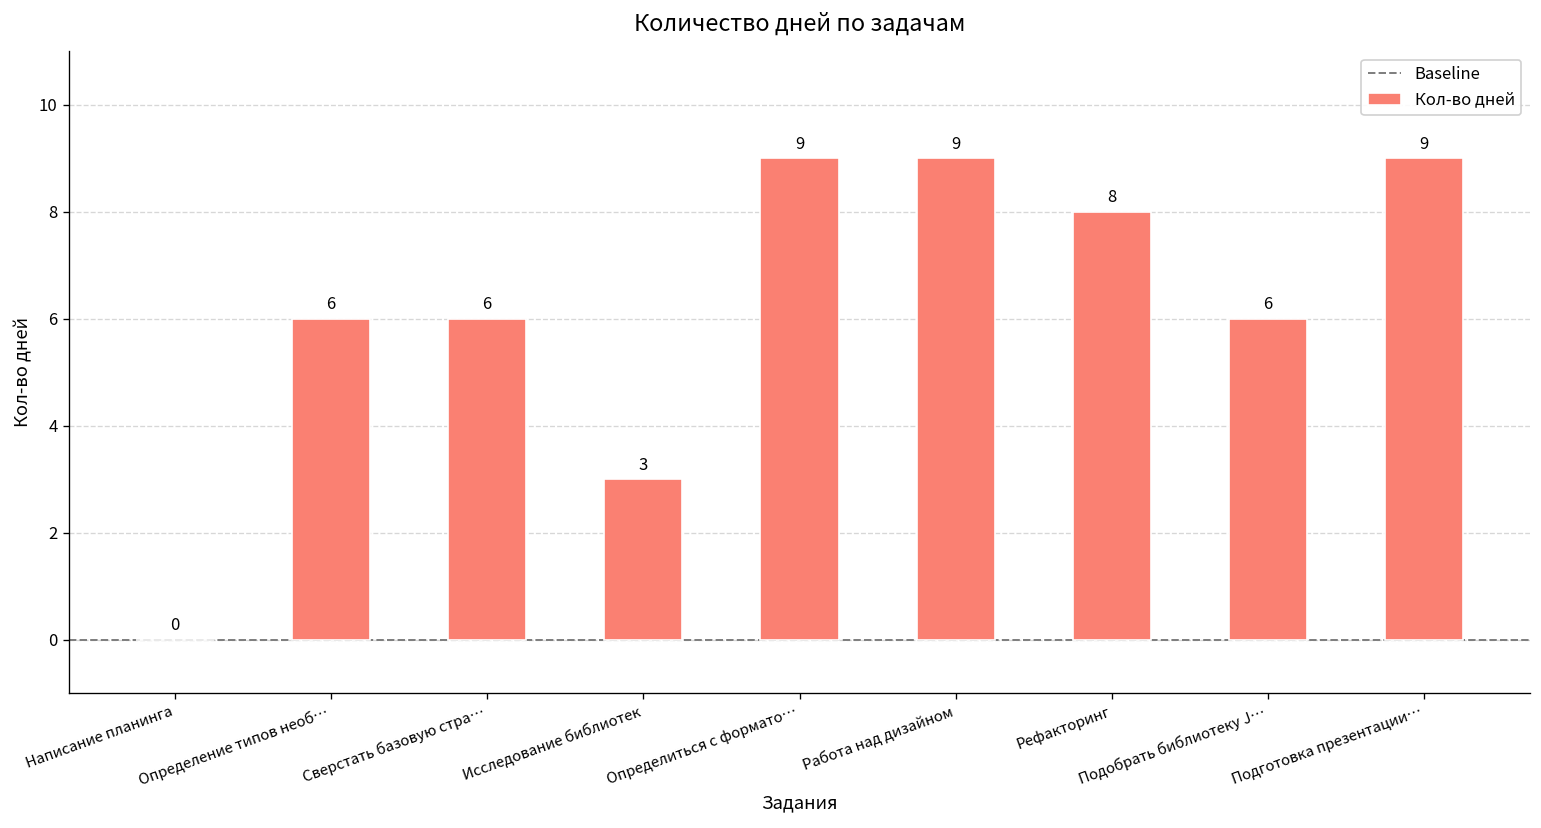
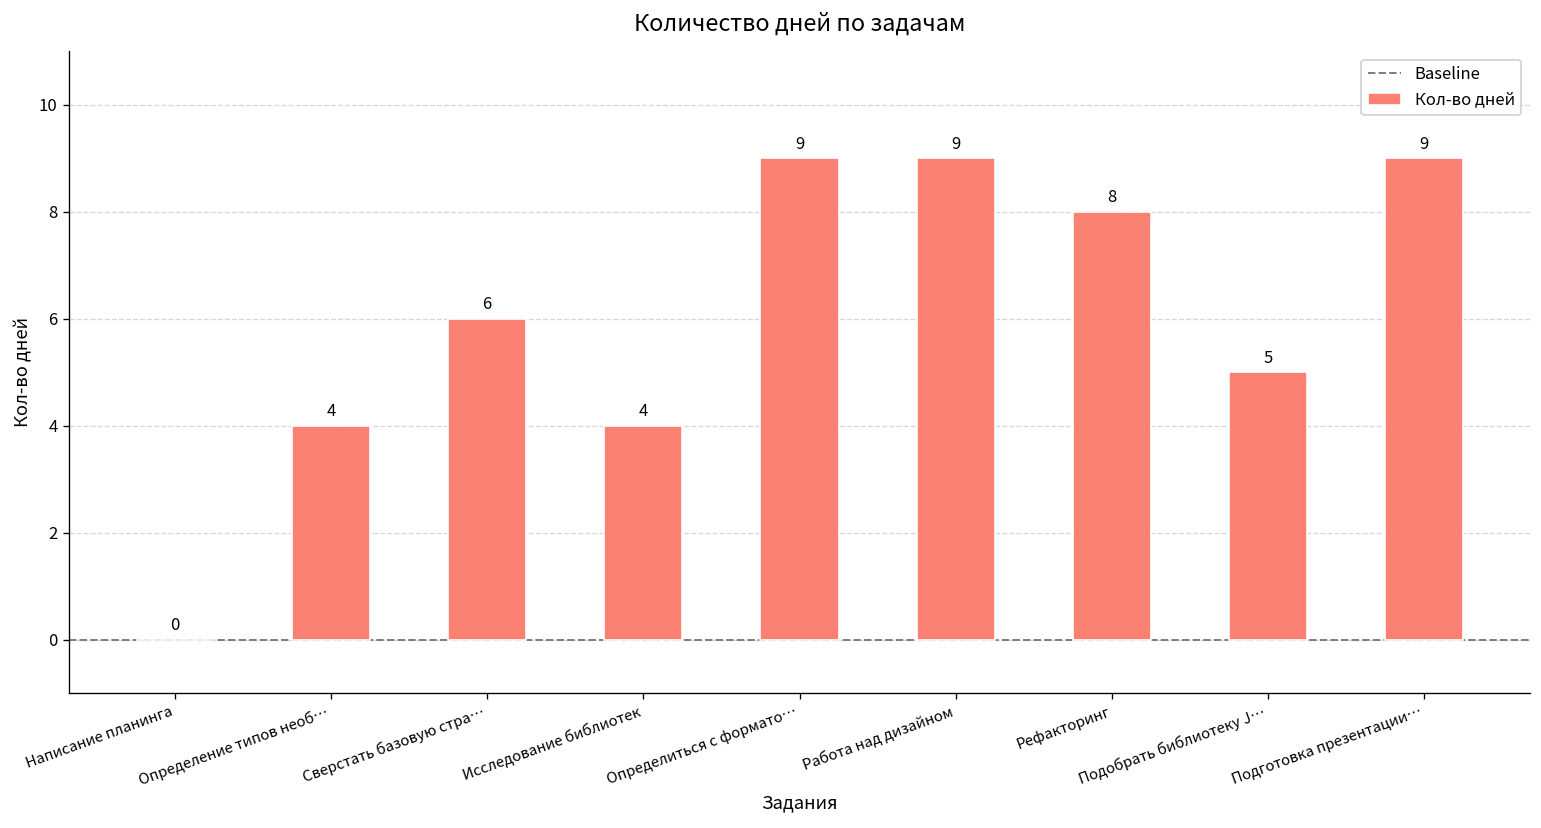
Определение типов необ…: 6 -> 4
Исследование библиотек: 3 -> 4
Подобрать библиотеку J…: 6 -> 5
